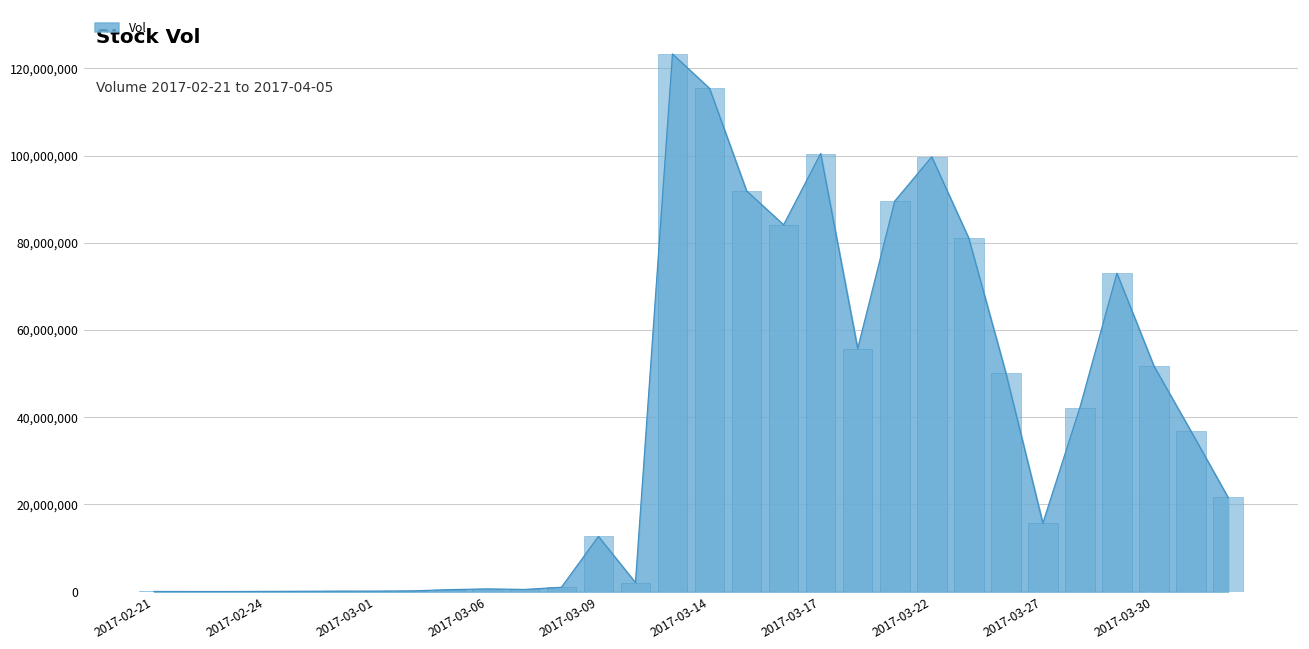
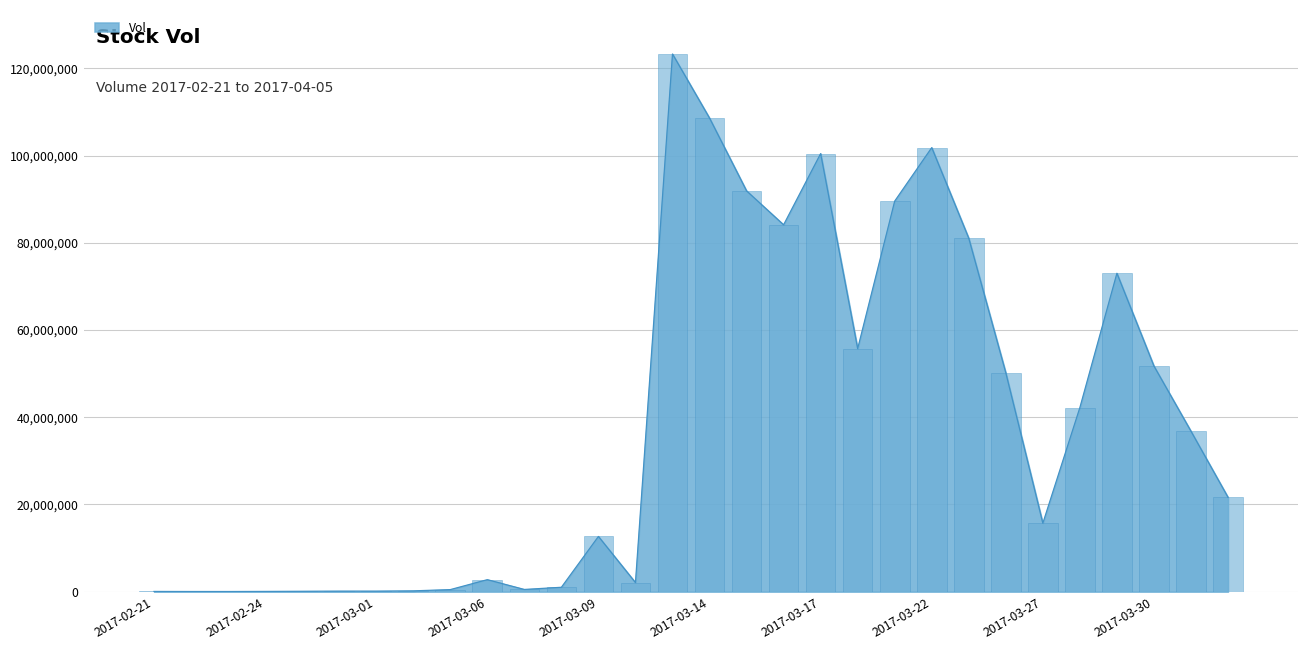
2017-03-06: 1,000,000 -> 3,000,000
2017-03-14: 115,000,000 -> 109,000,000
2017-03-22: 100,000,000 -> 102,000,000
